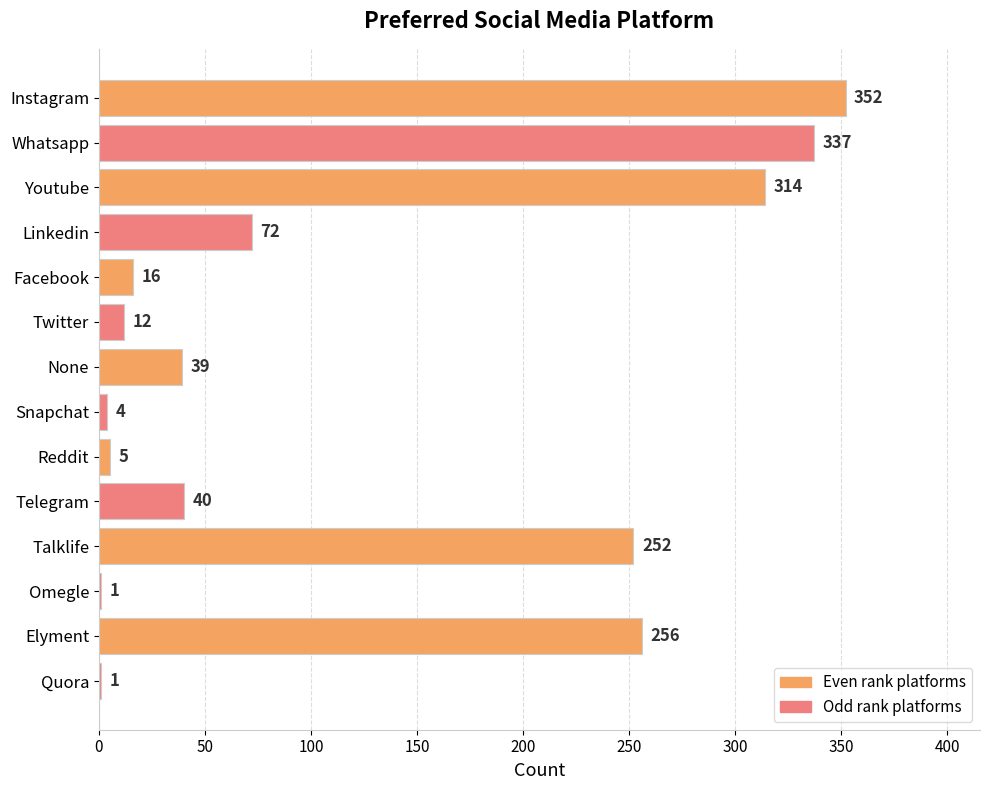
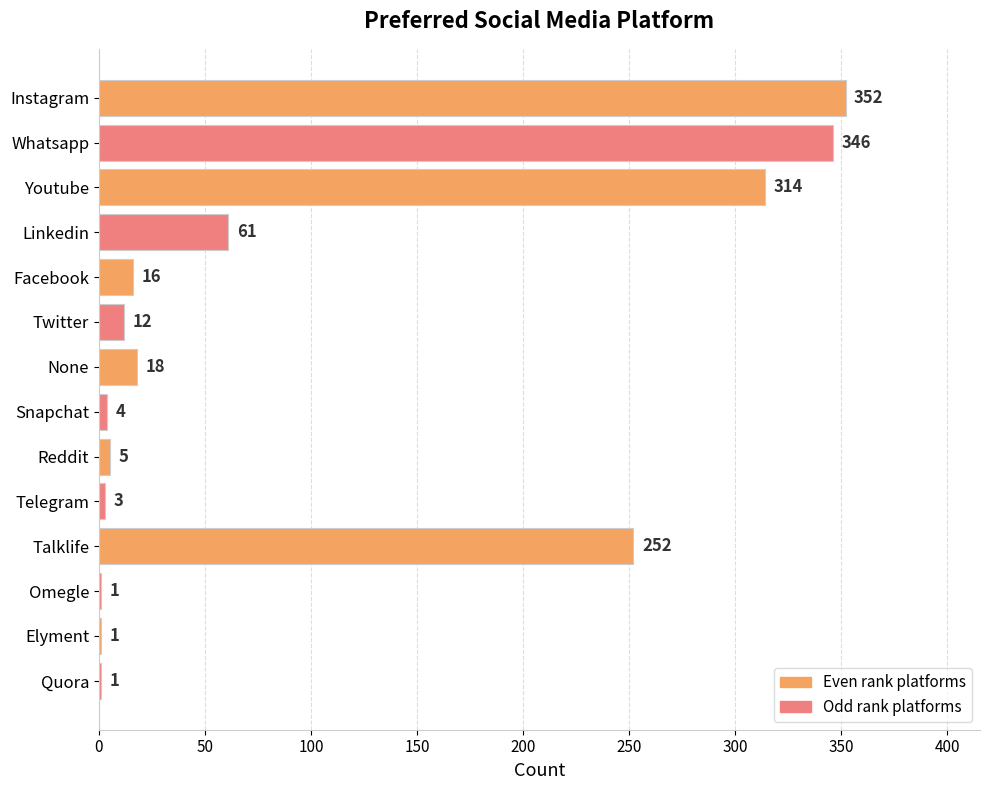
Whatsapp: 337 -> 346
Linkedin: 72 -> 61
None: 39 -> 18
Telegram: 40 -> 3
Elyment: 256 -> 1
